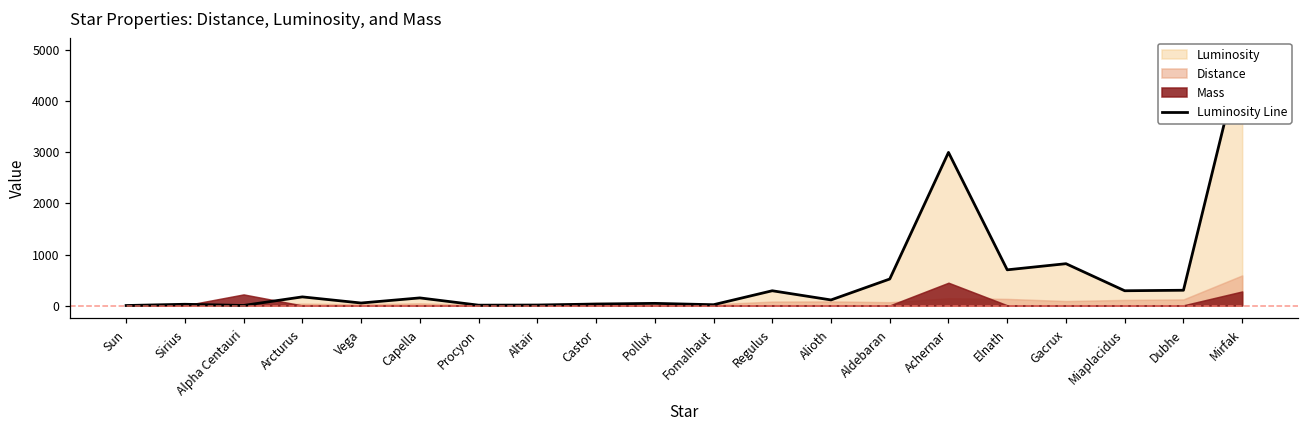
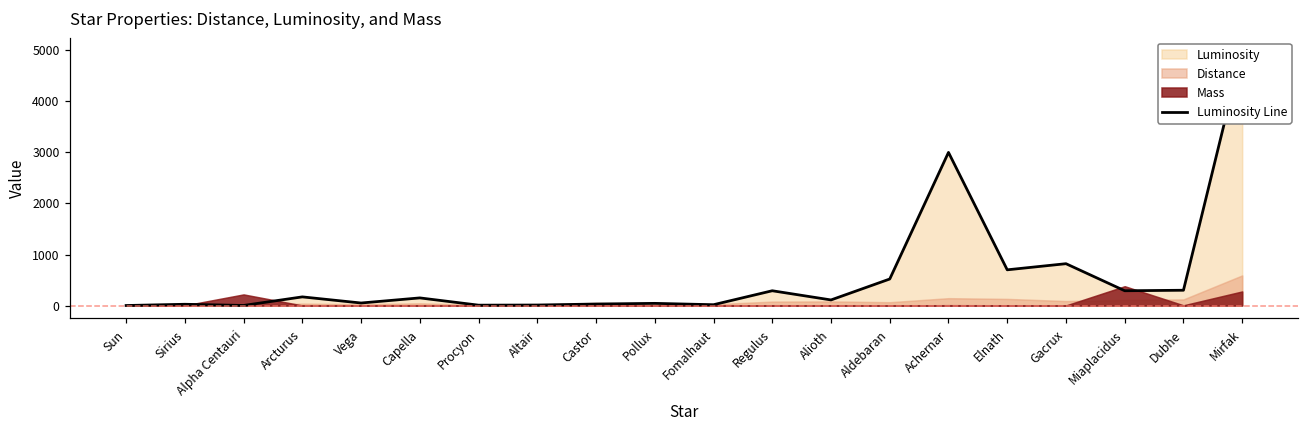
Mass, Achernar: 400 -> 0
Mass, Miaplacidus: 0 -> 400
